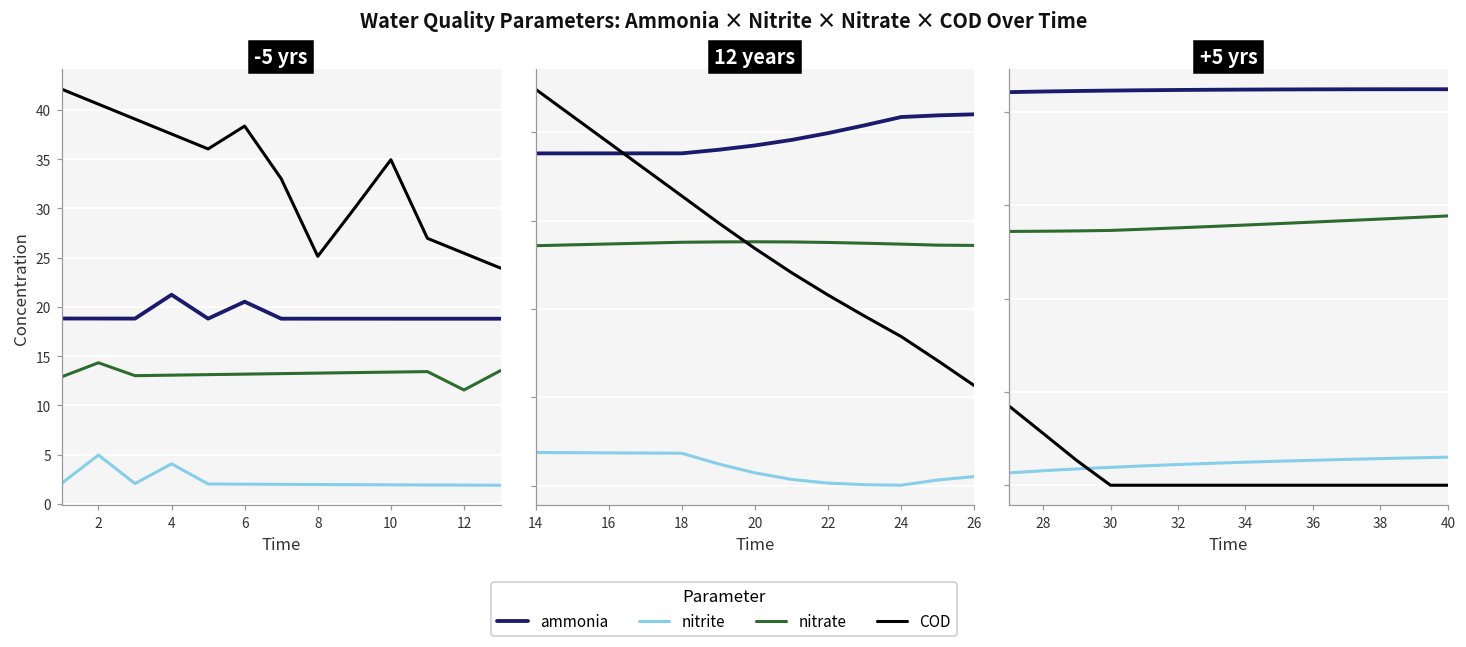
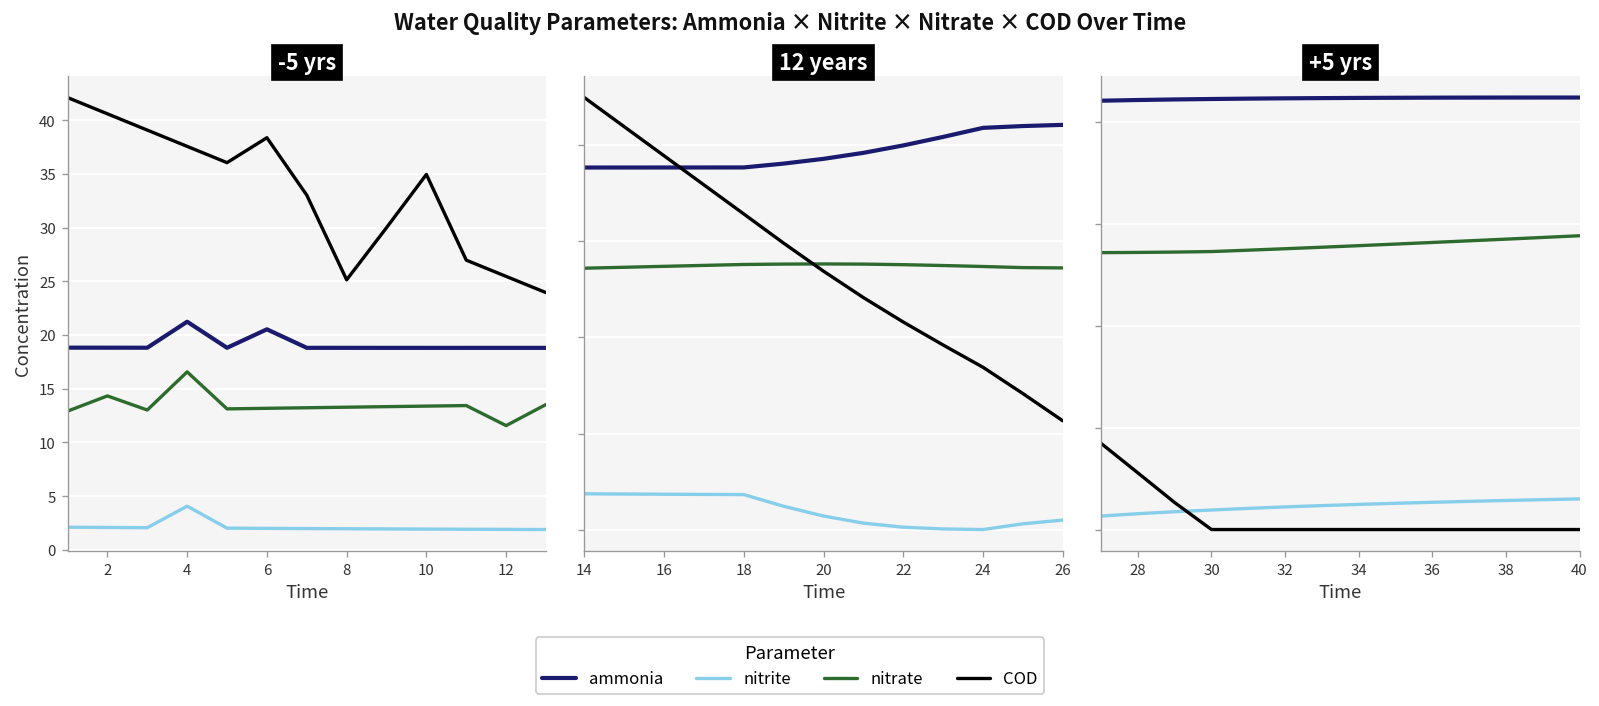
-5 yrs, nitrite, 2: 5 -> 2
-5 yrs, nitrate, 4: 13 -> 17
